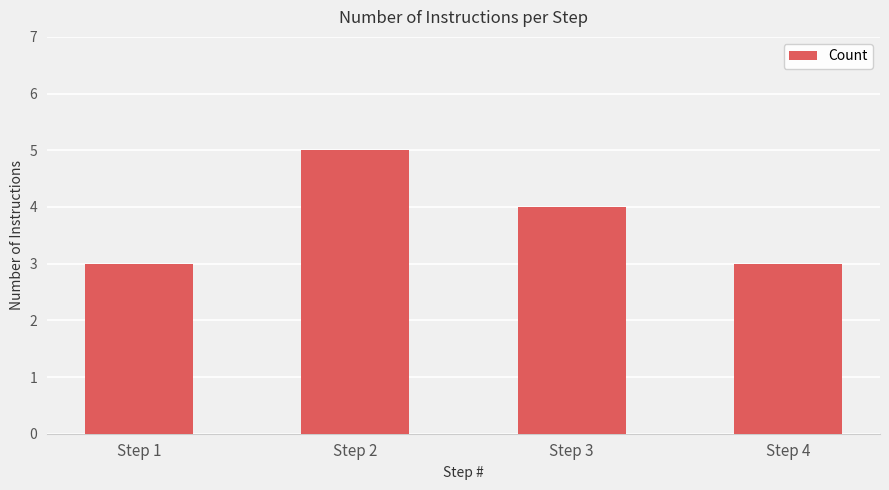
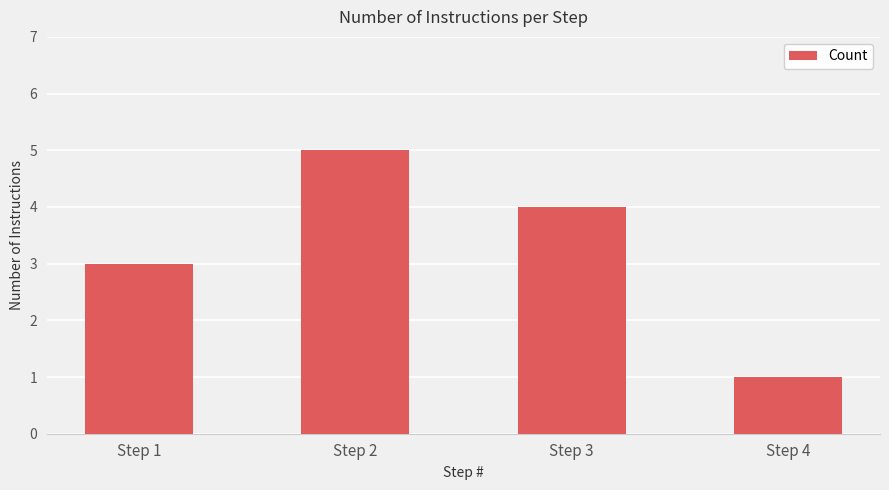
Step 4: 3 -> 1
